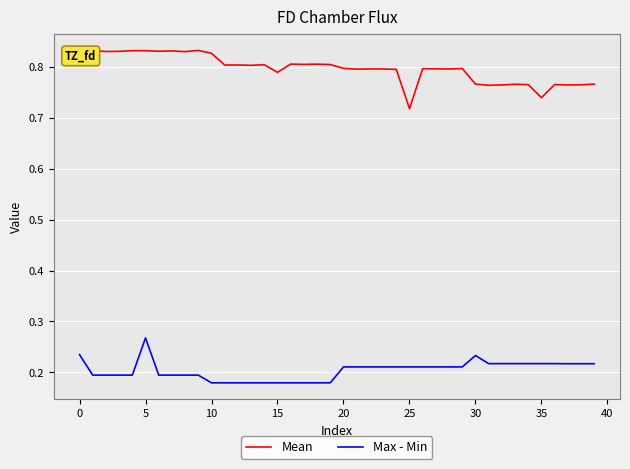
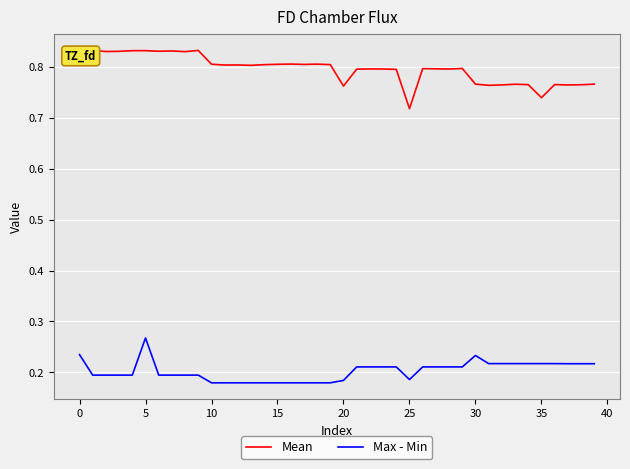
Mean, 10: 0.83 -> 0.81
Mean, 15: 0.79 -> 0.81
Mean, 20: 0.80 -> 0.76
Max - Min, 20: 0.21 -> 0.18
Max - Min, 25: 0.21 -> 0.19
